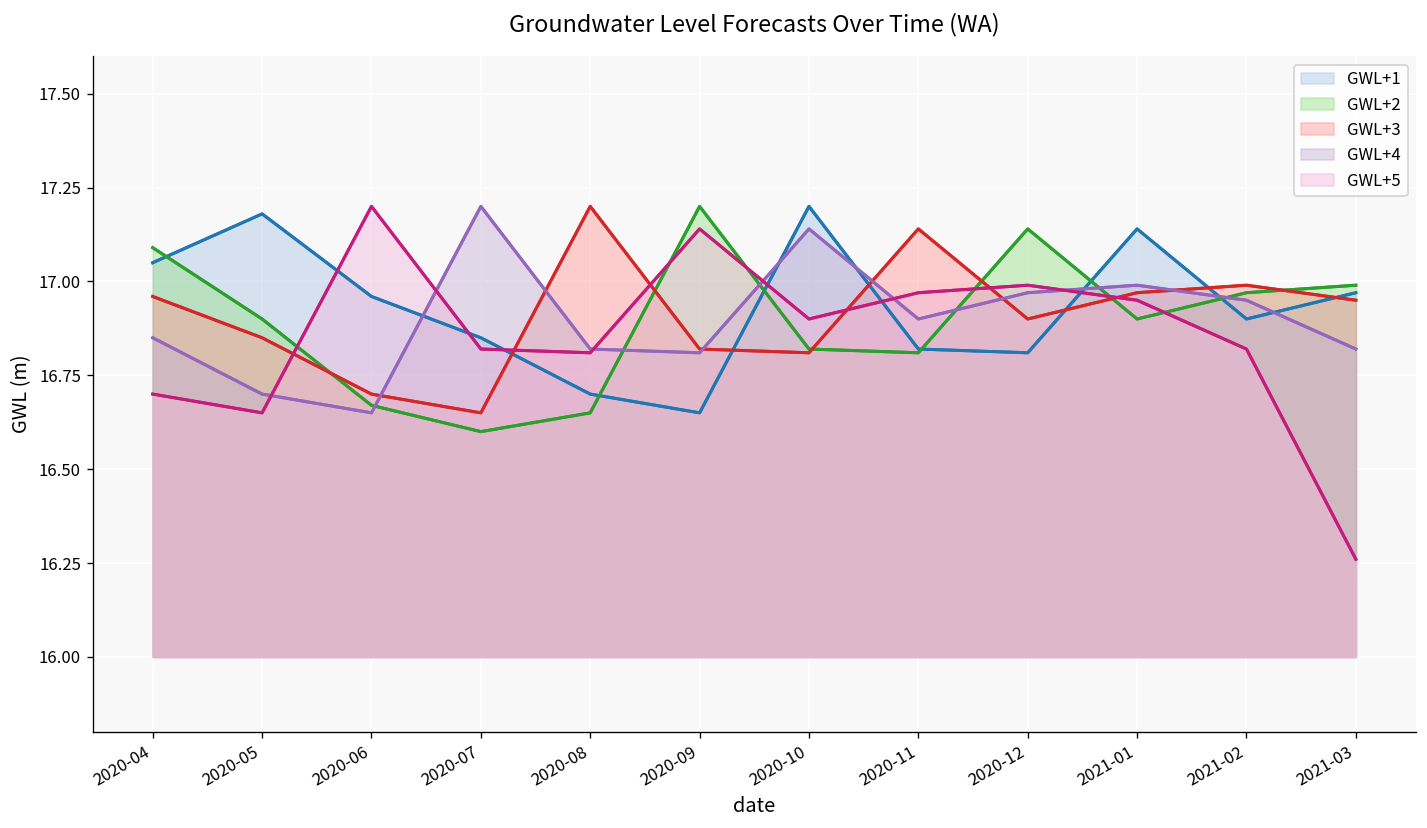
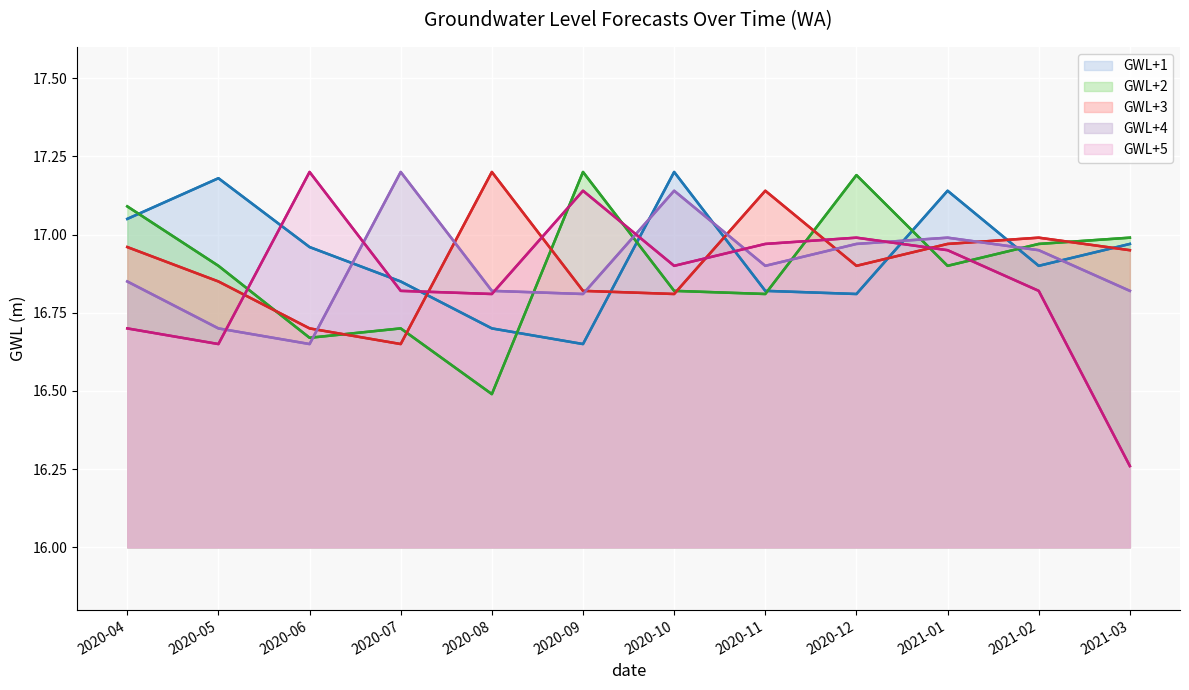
GWL+2, 2020-07: 16.6 -> 16.7
GWL+2, 2020-08: 16.65 -> 16.49
GWL+2, 2020-12: 17.14 -> 17.19
